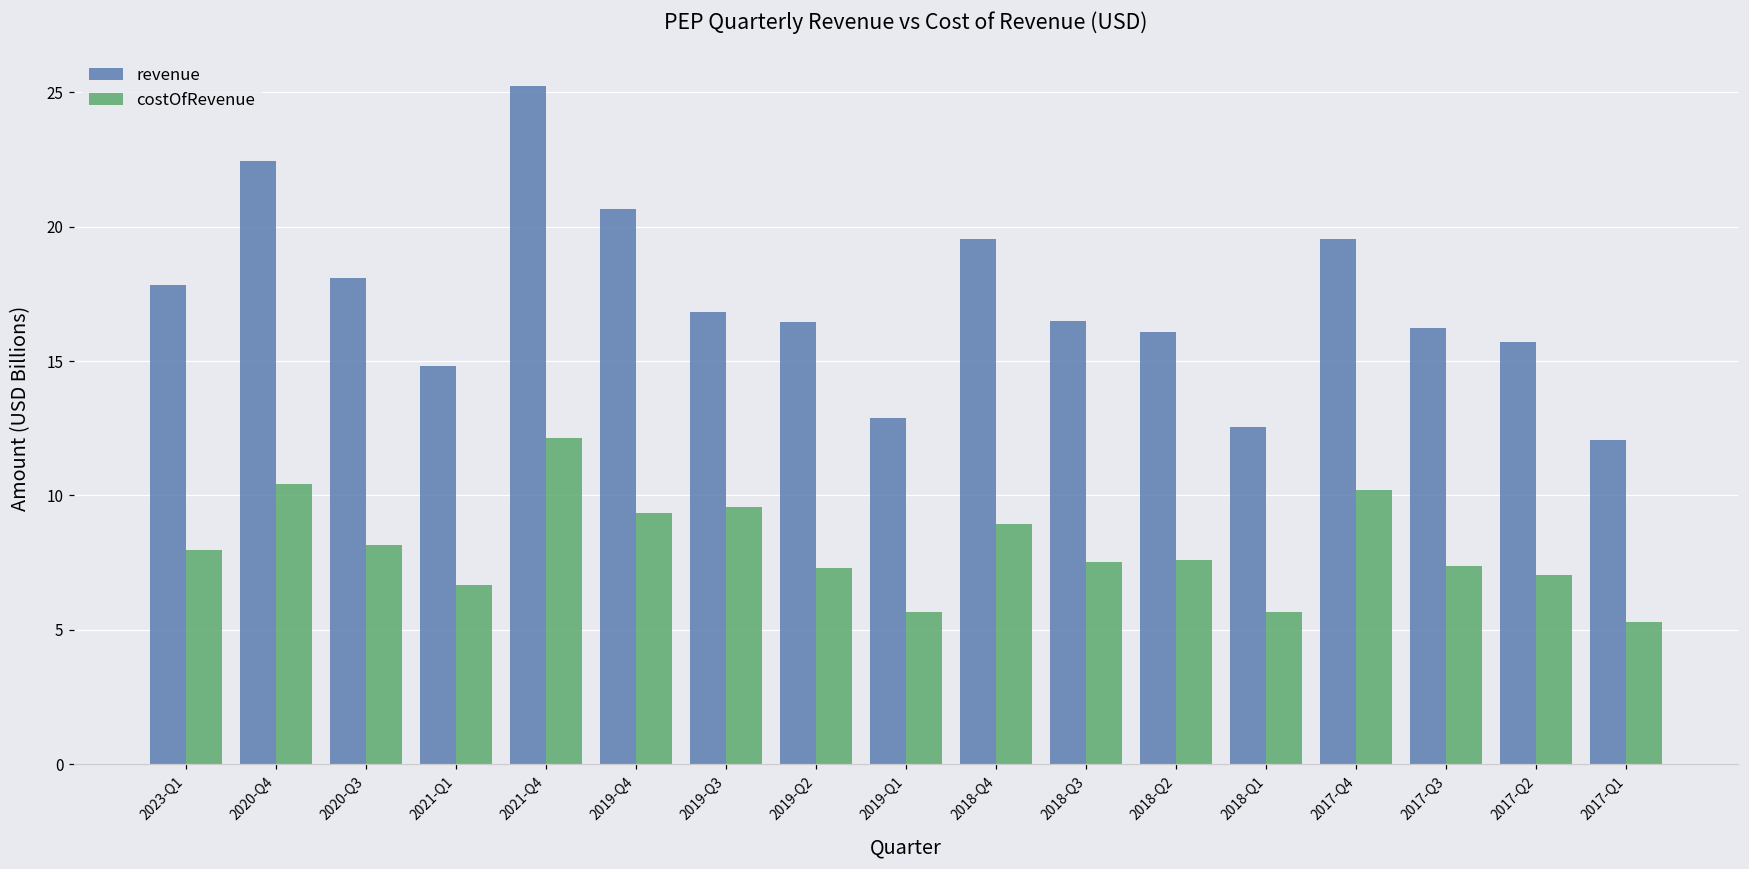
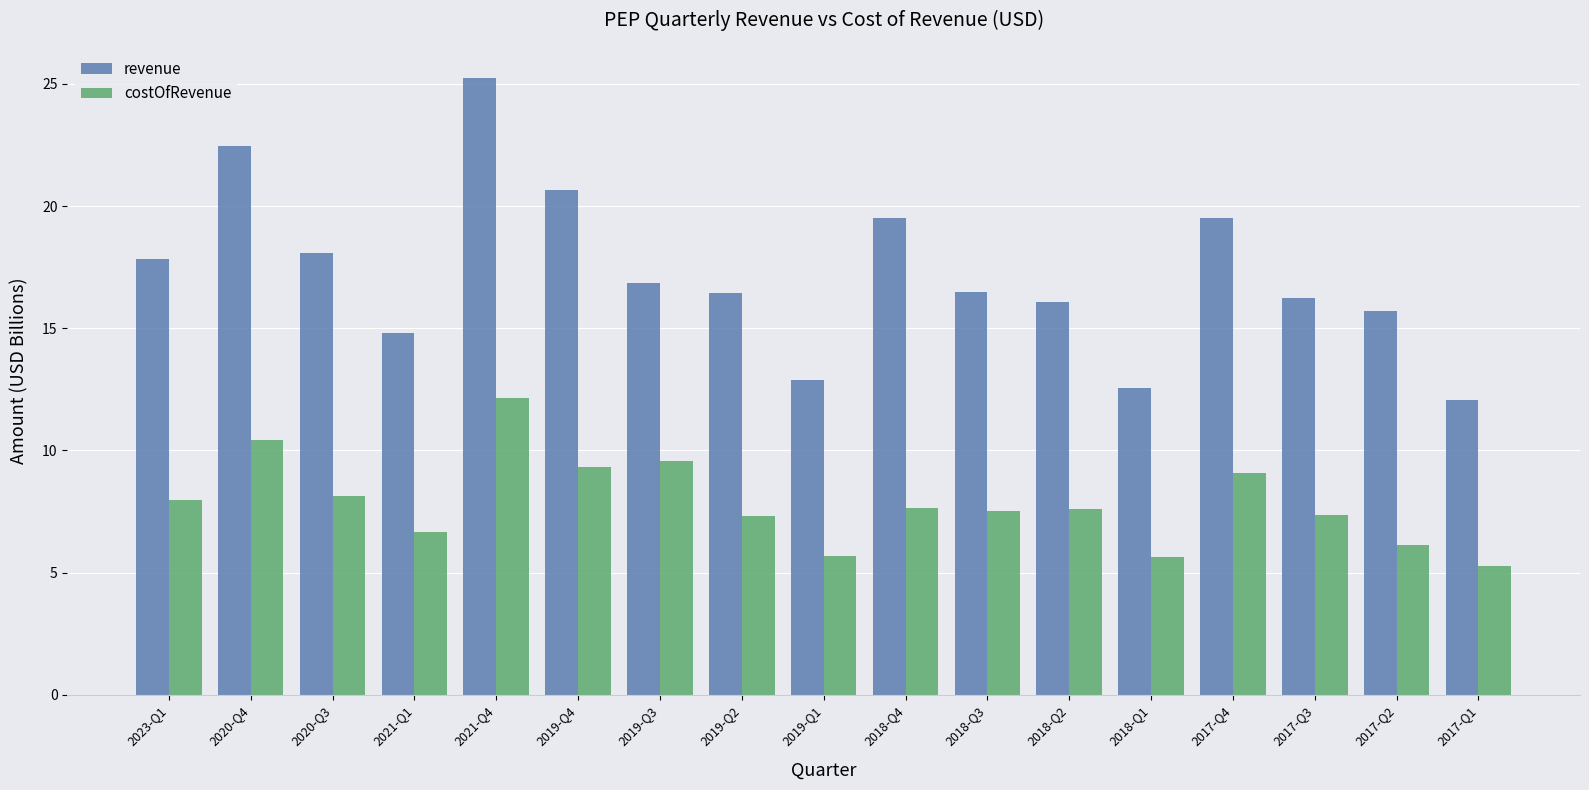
costOfRevenue, 2018-Q4: 8.9 -> 7.6
costOfRevenue, 2017-Q4: 10.2 -> 9.1
costOfRevenue, 2017-Q2: 7.1 -> 6.1
